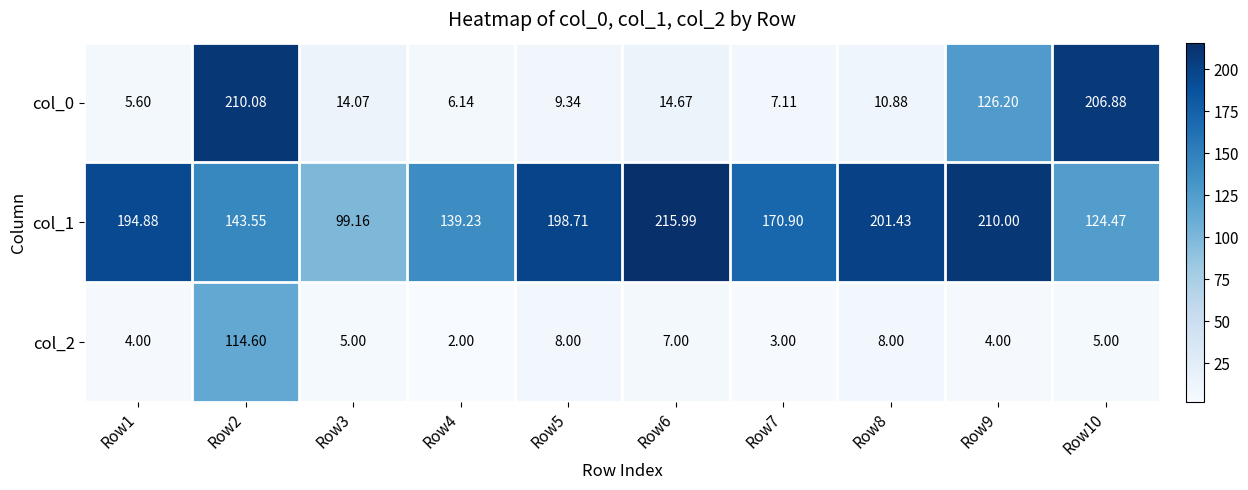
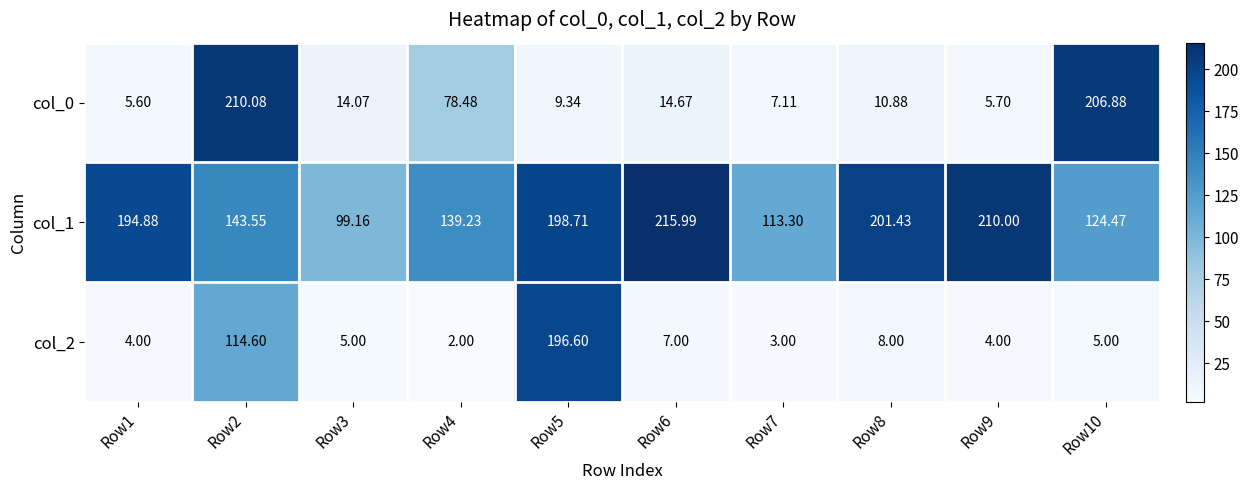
col_0, Row4: 6.14 -> 78.48
col_0, Row9: 126.20 -> 5.70
col_1, Row7: 170.90 -> 113.30
col_2, Row5: 8.00 -> 196.60
